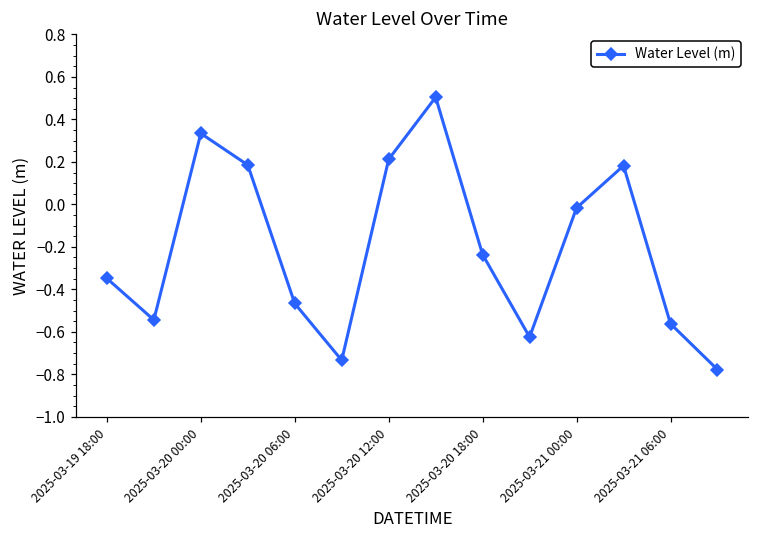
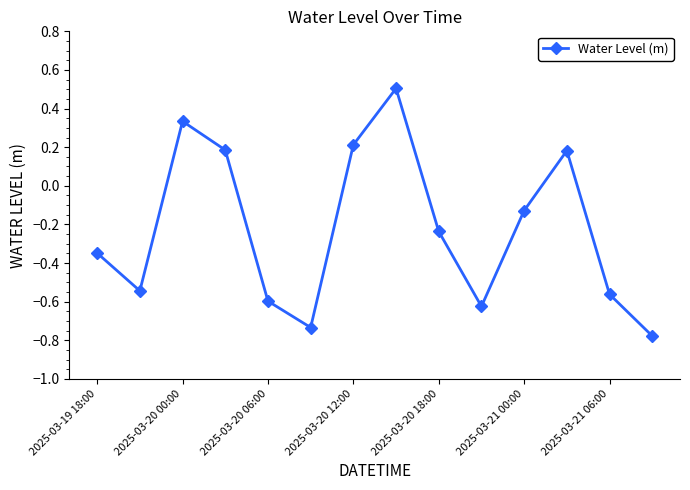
2025-03-20 06:00: -0.47 -> -0.60
2025-03-21 00:00: -0.02 -> -0.13
